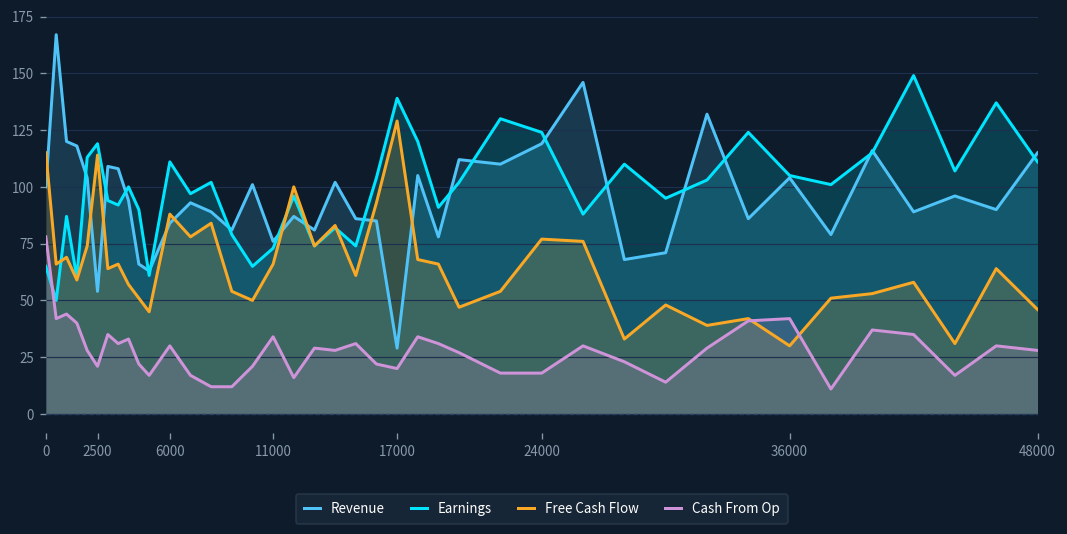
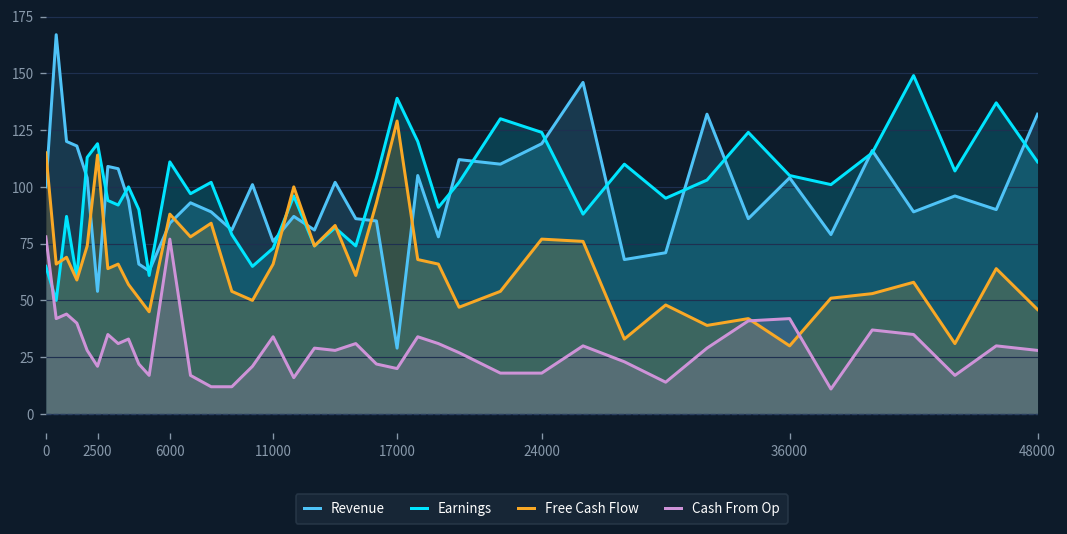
Cash From Op, 6000: 30 -> 77
Revenue, 48000: 115 -> 132
